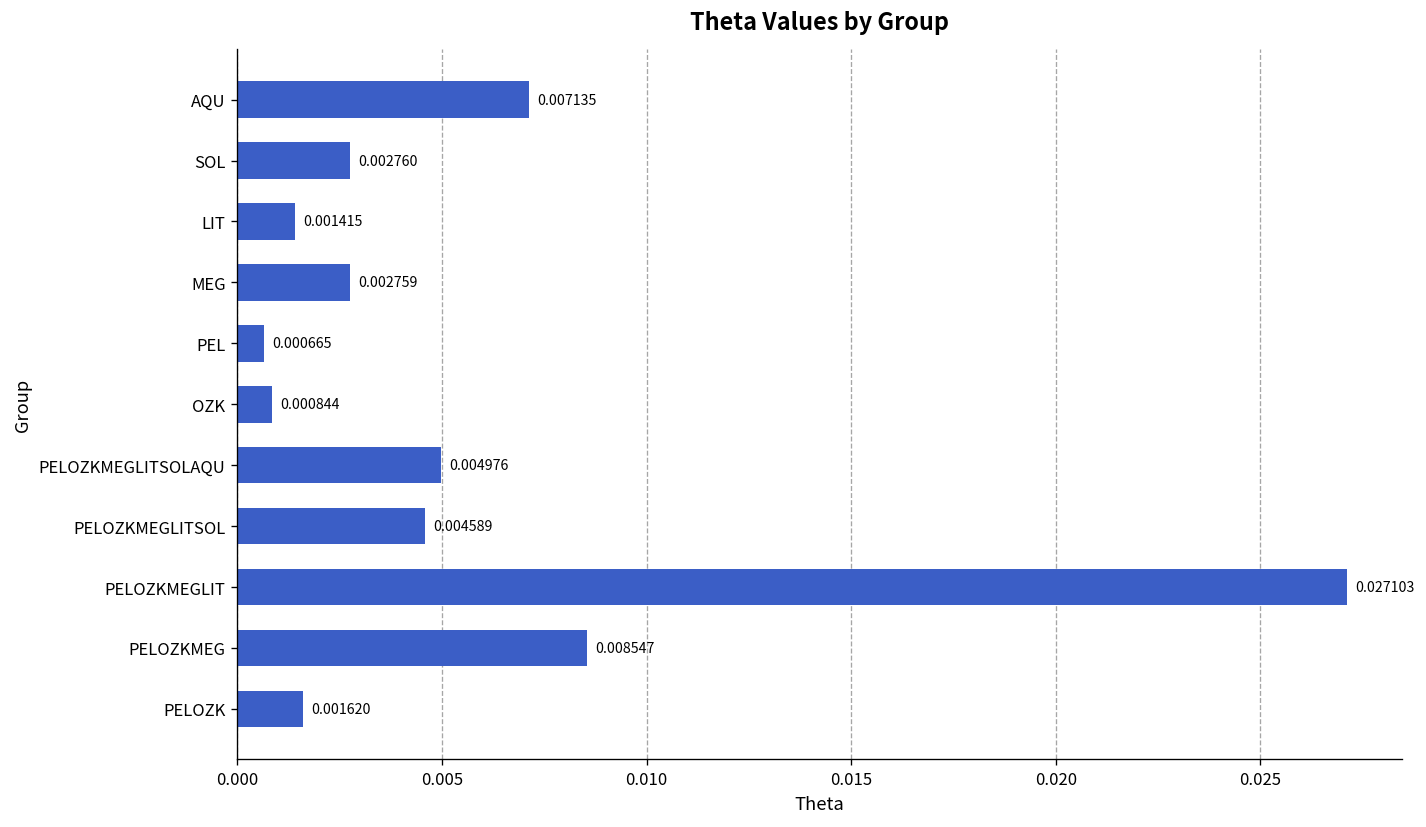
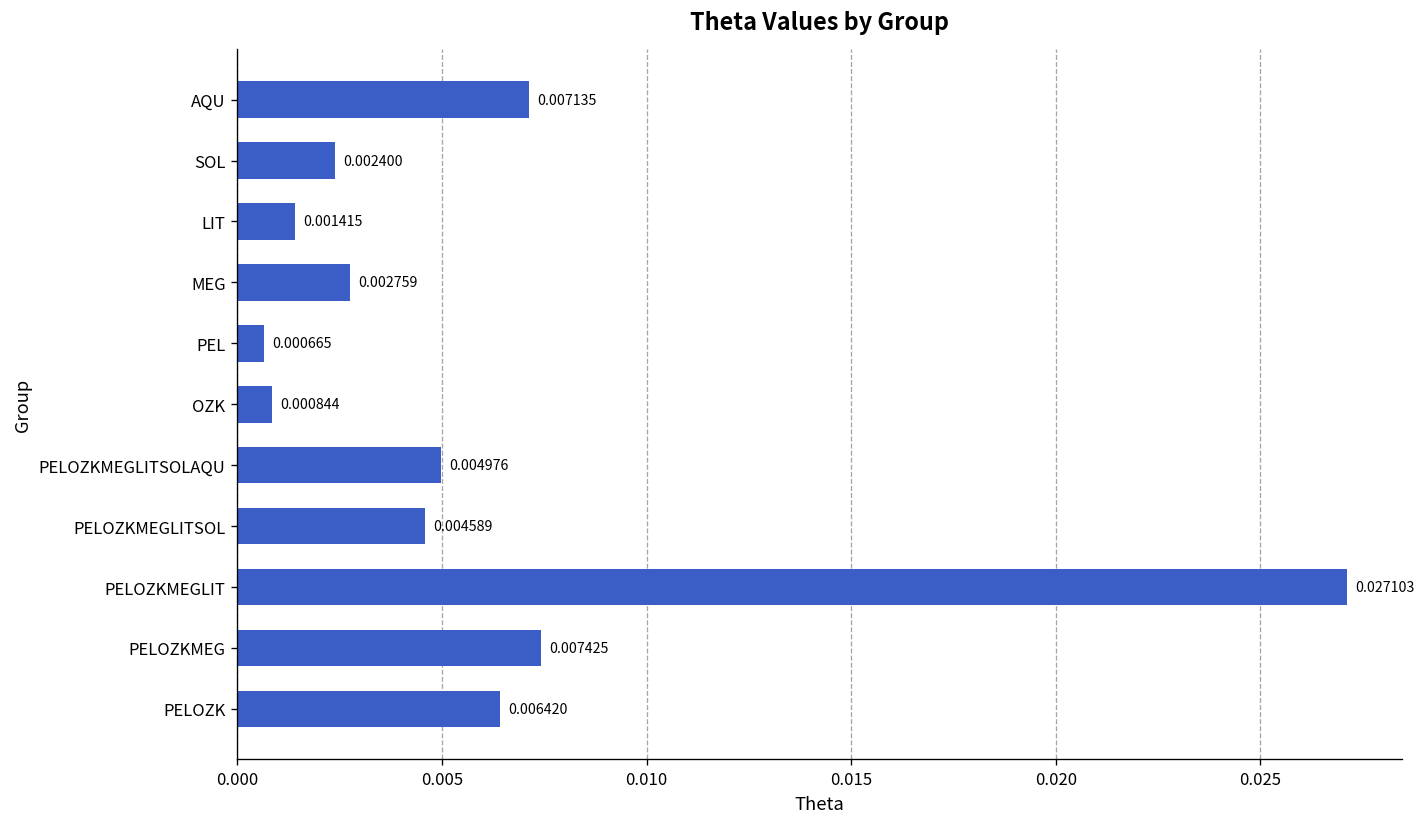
SOL: 0.002760 -> 0.002400
PELOZKMEG: 0.008547 -> 0.007425
PELOZK: 0.001620 -> 0.006420
